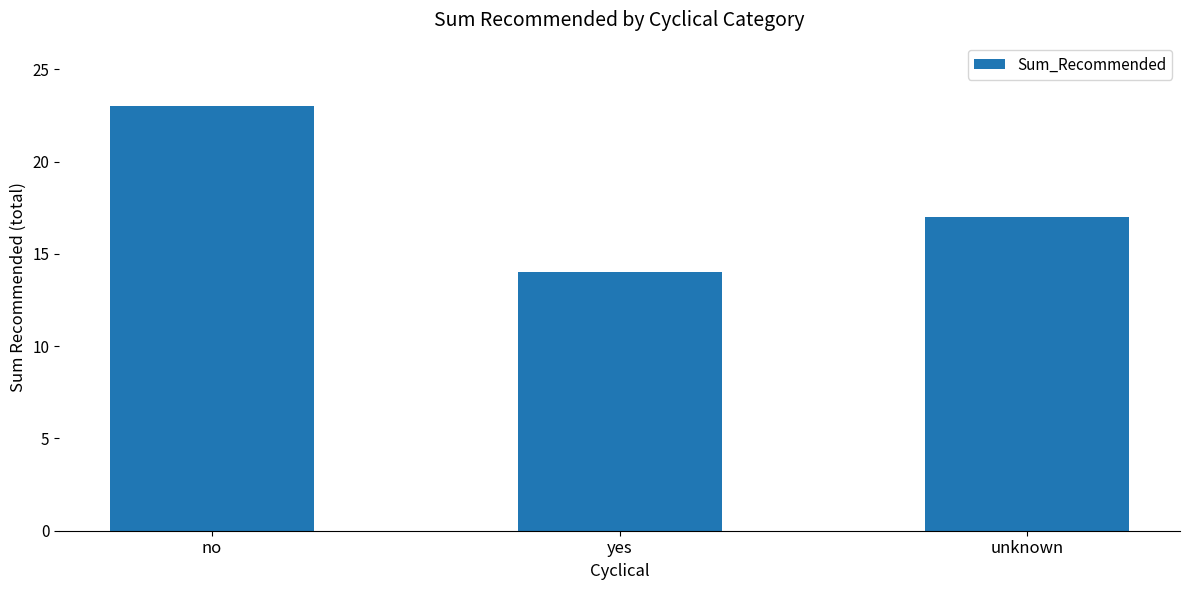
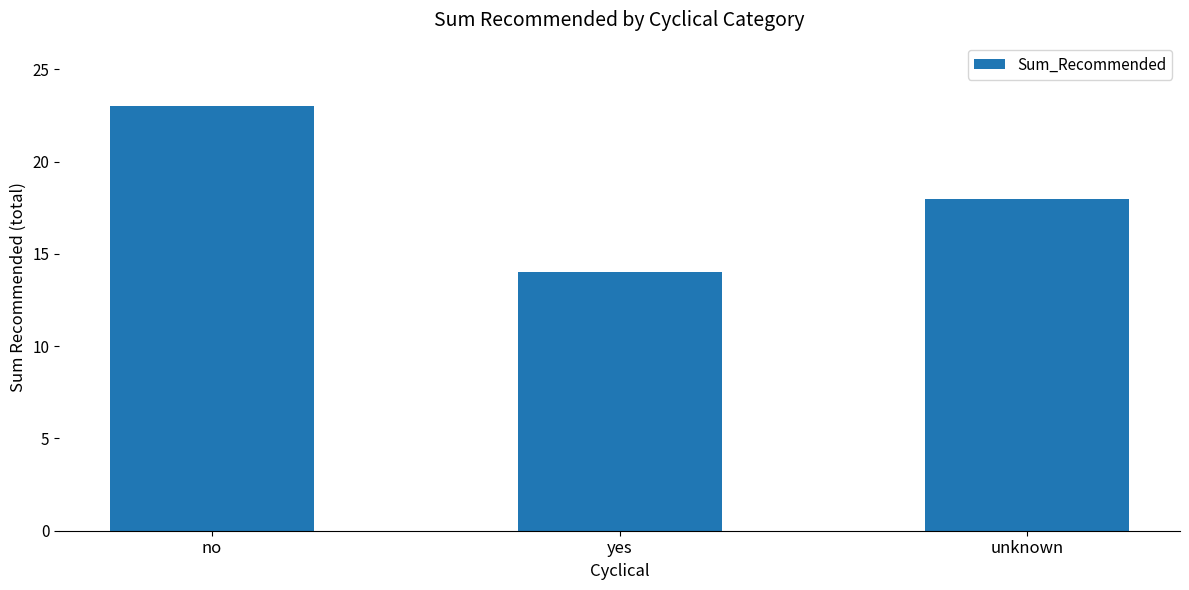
unknown: 17 -> 18
